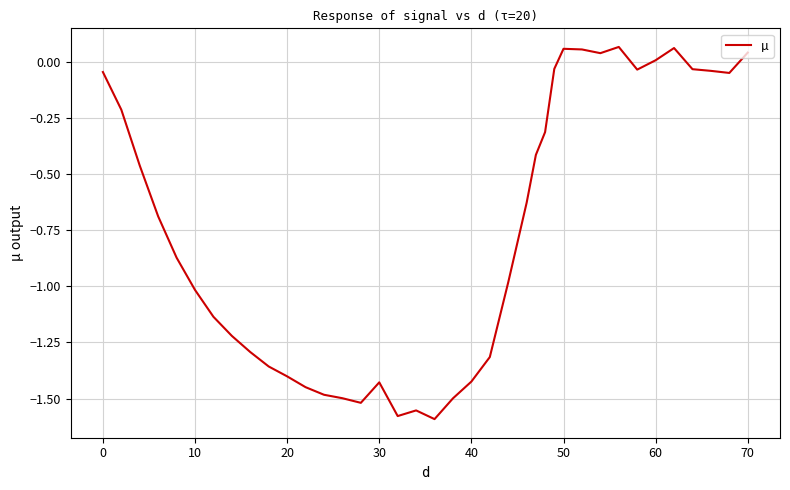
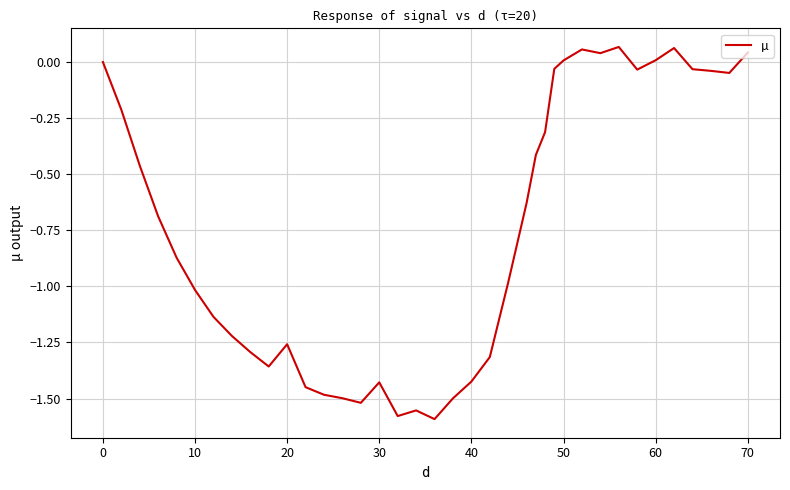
0: -0.05 -> 0.00
20: -1.40 -> -1.26
50: 0.06 -> 0.00
